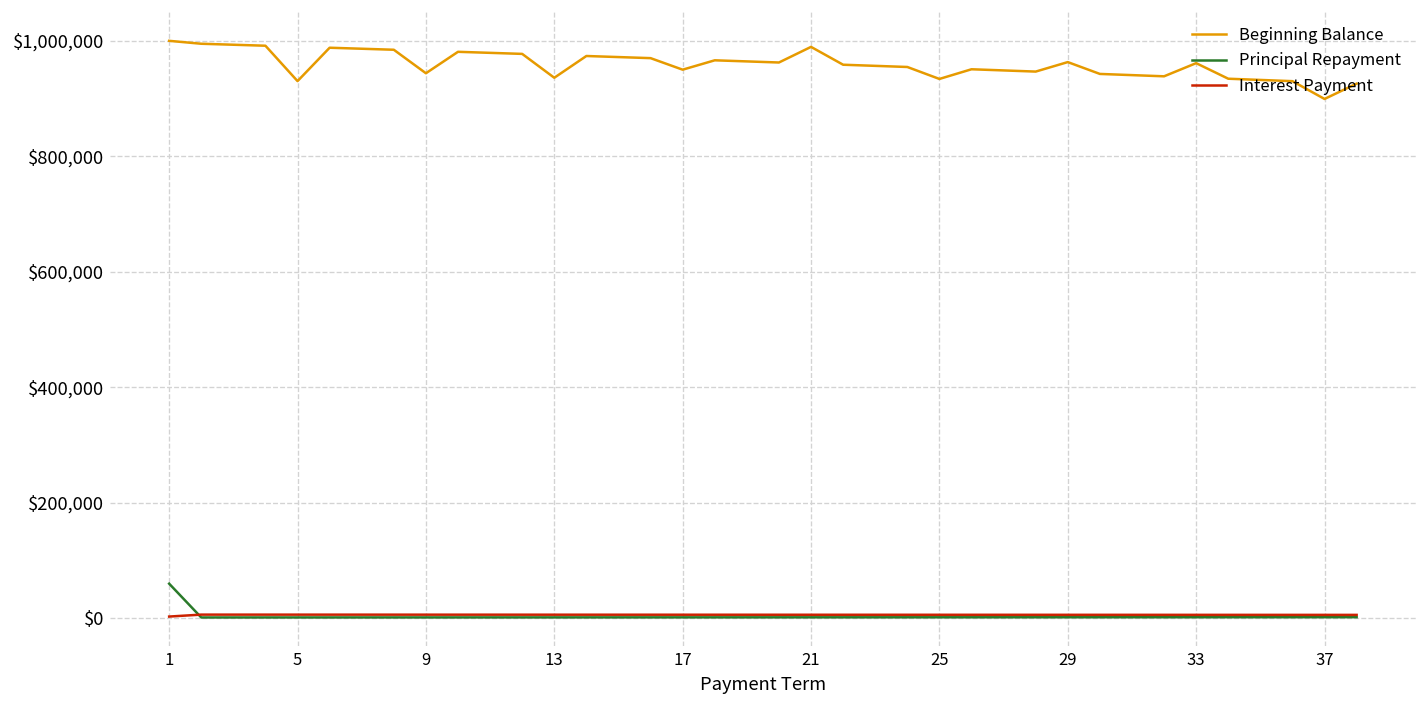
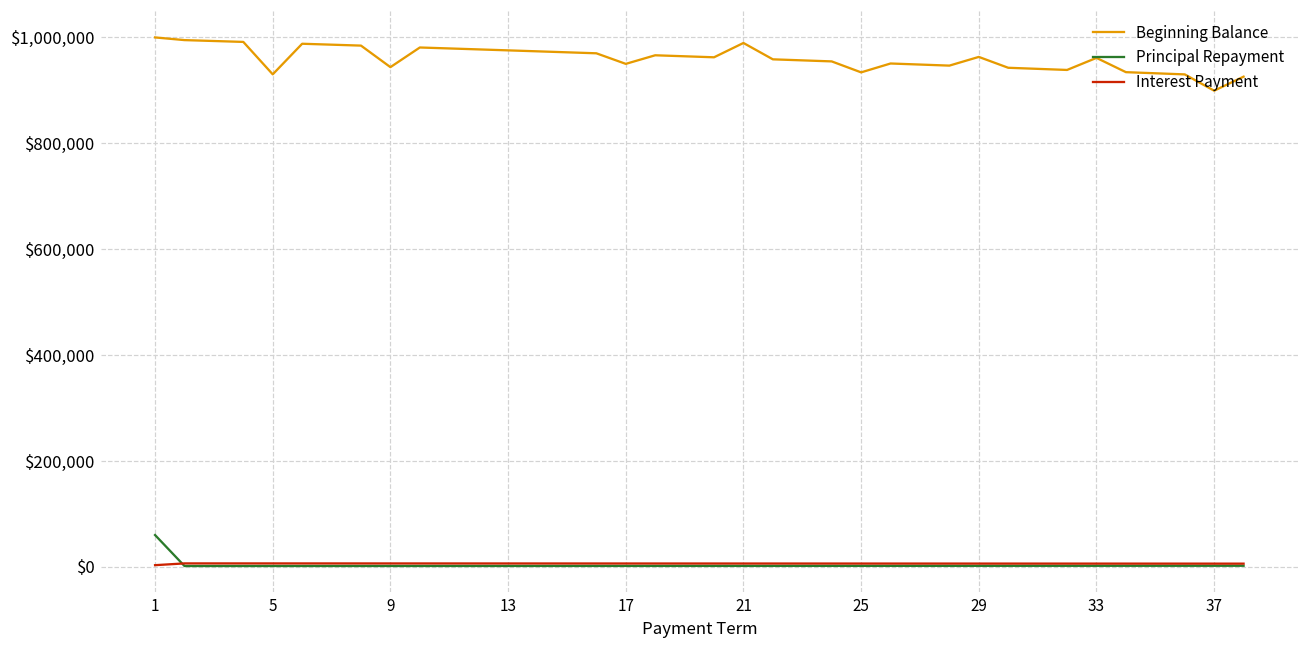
Beginning Balance, 13: $940,000 -> $980,000
